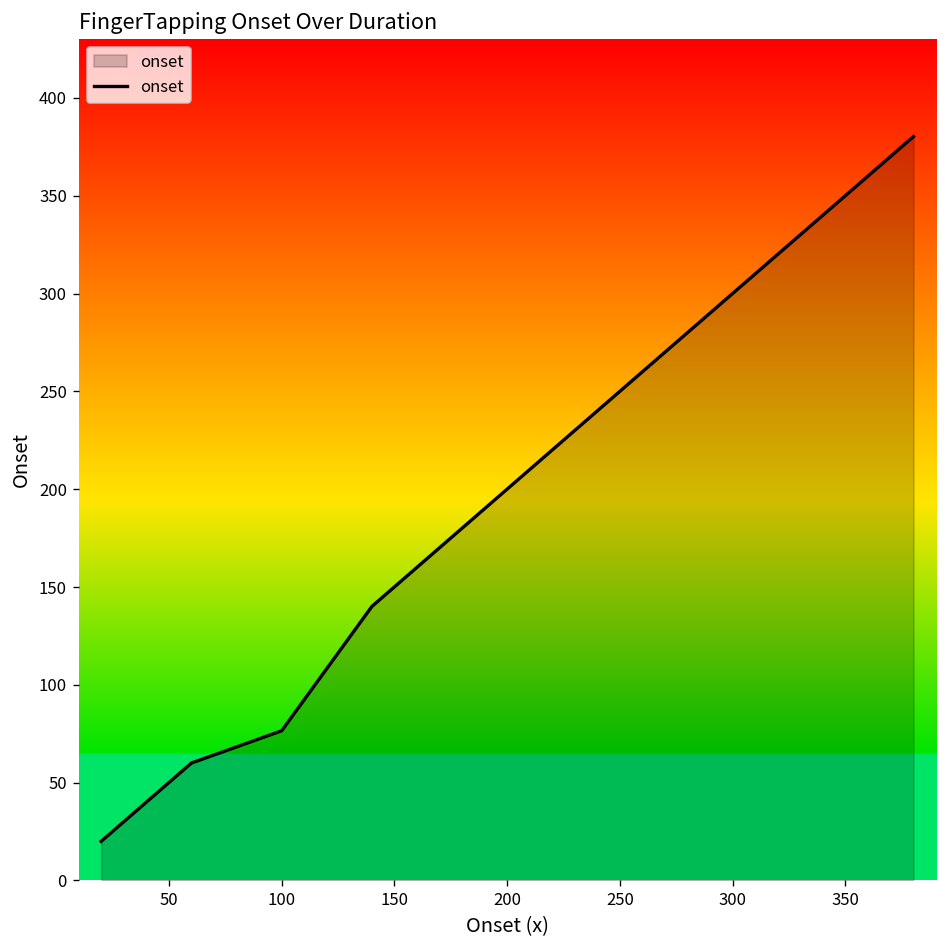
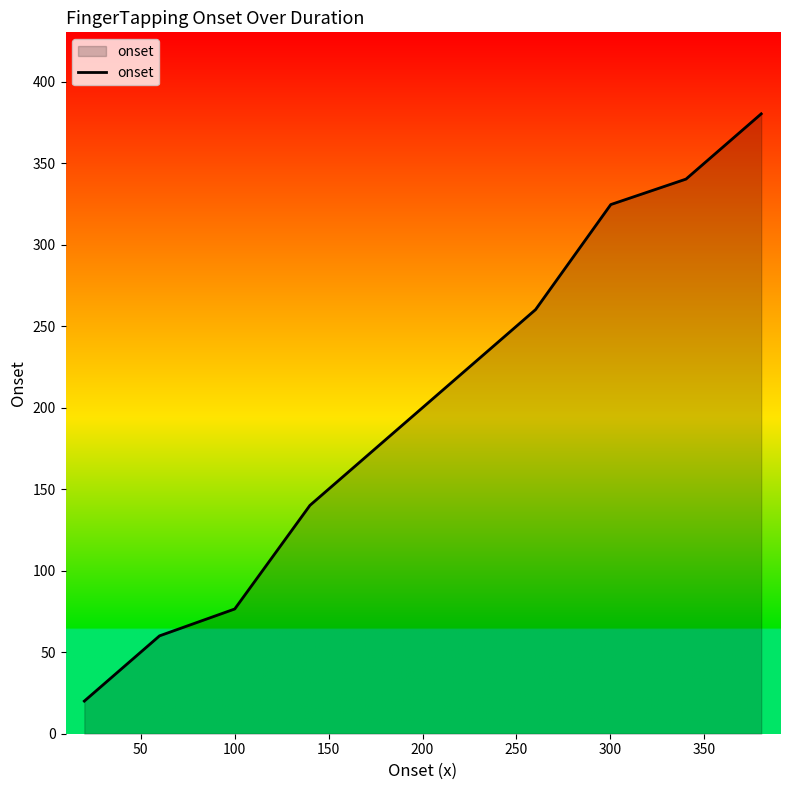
300: 300 -> 325
